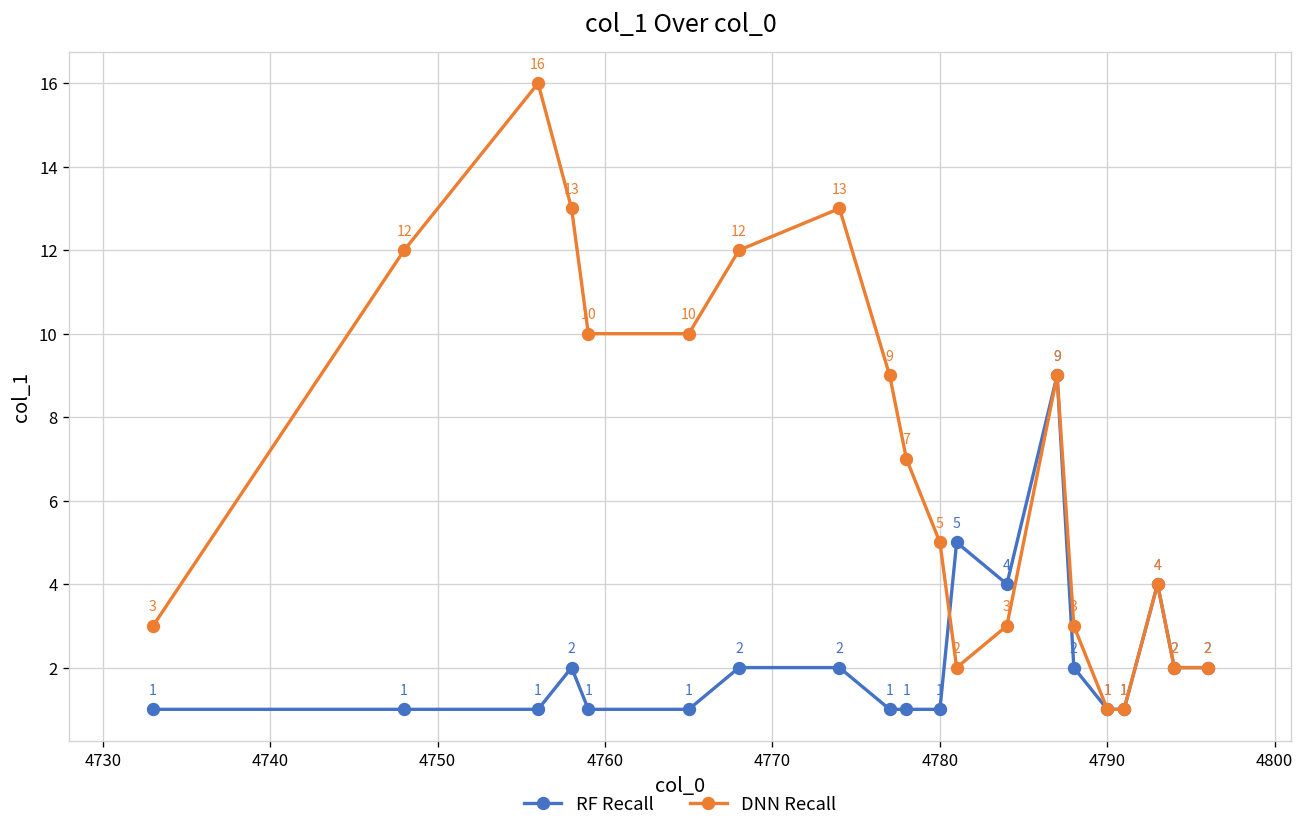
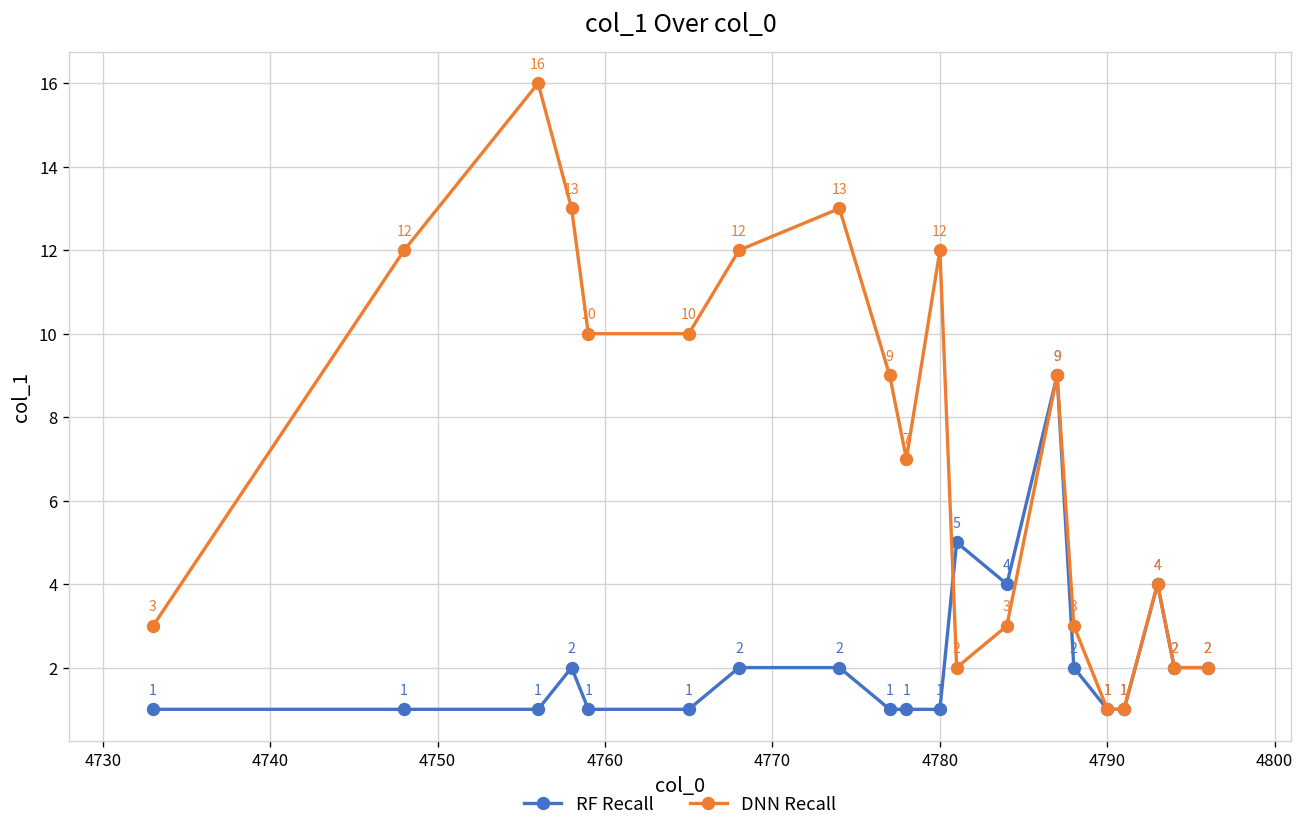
DNN Recall, 4780: 5 -> 12
